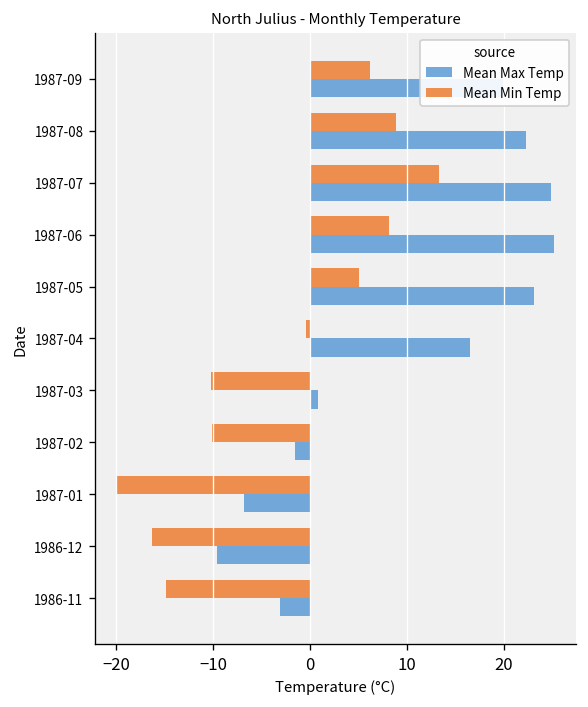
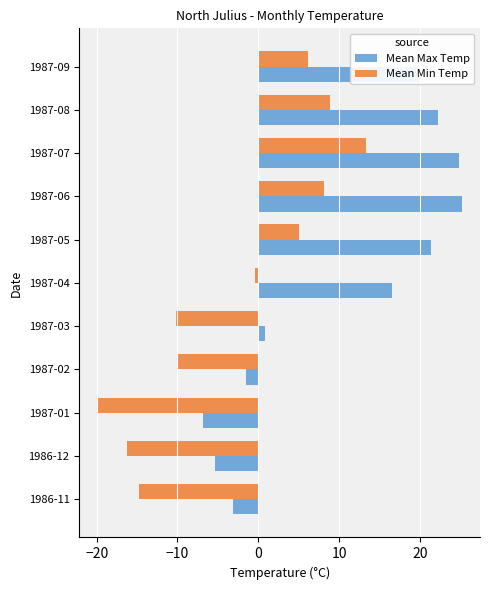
Mean Max Temp, 1987-05: 23 -> 21
Mean Max Temp, 1986-12: -10 -> -5
